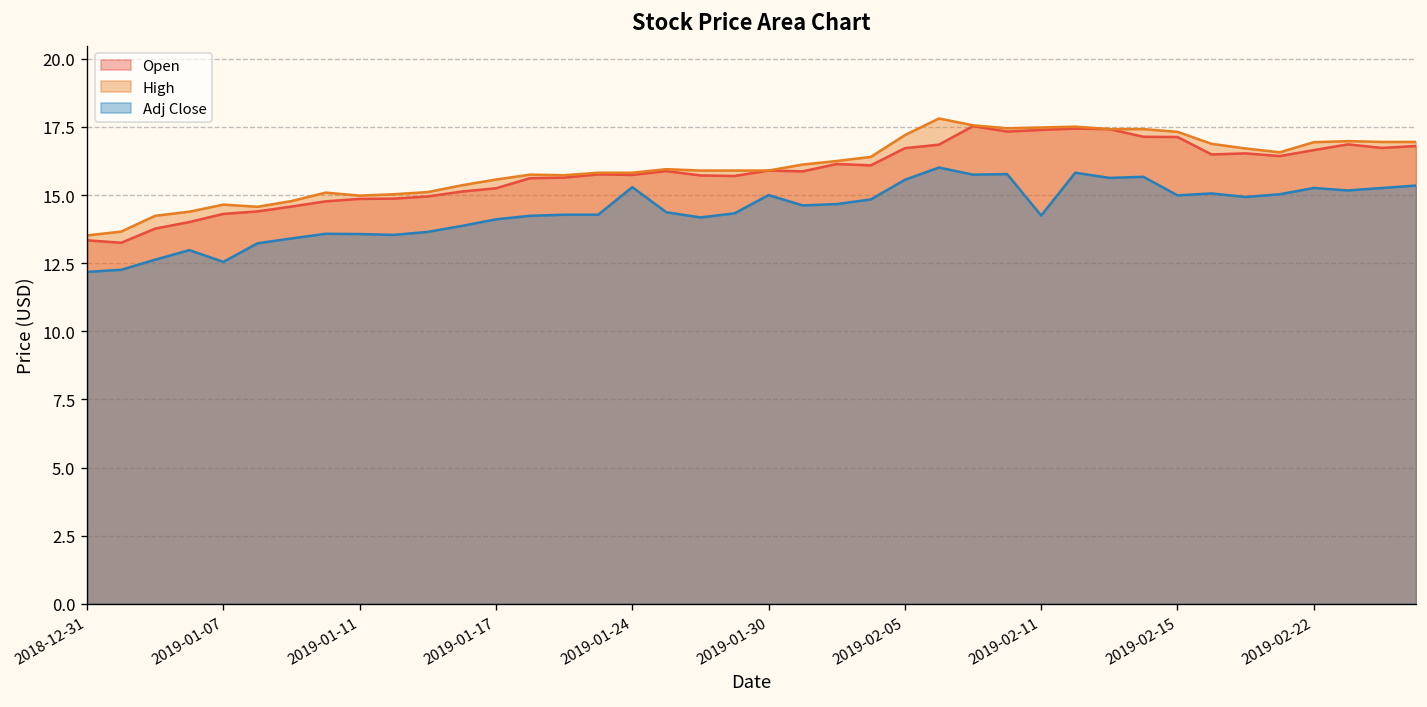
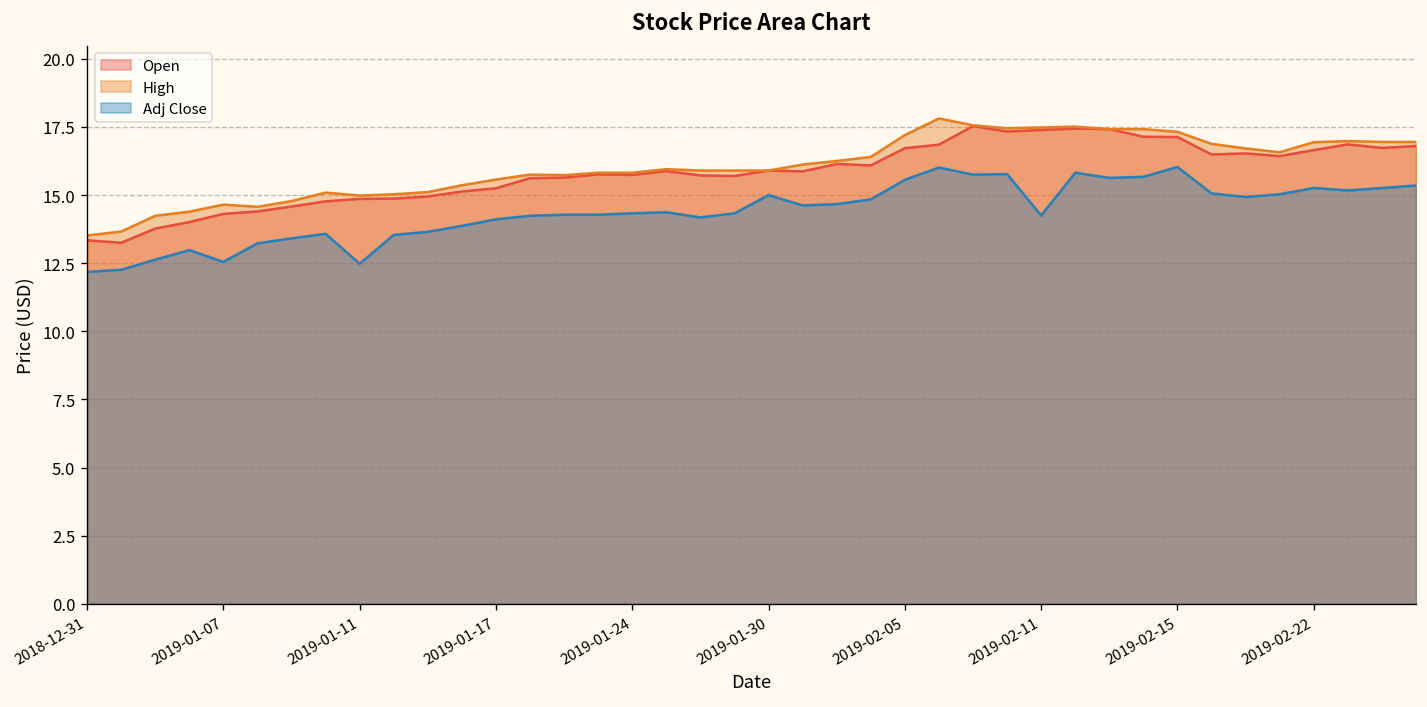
Adj Close, 2019-01-11: 13.6 -> 12.5
Adj Close, 2019-01-24: 15.3 -> 14.3
Adj Close, 2019-02-15: 15.0 -> 16.0
